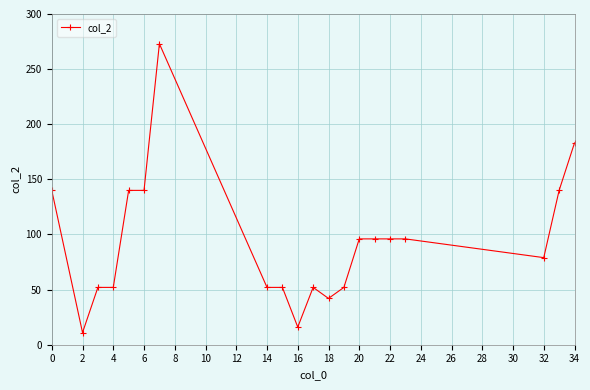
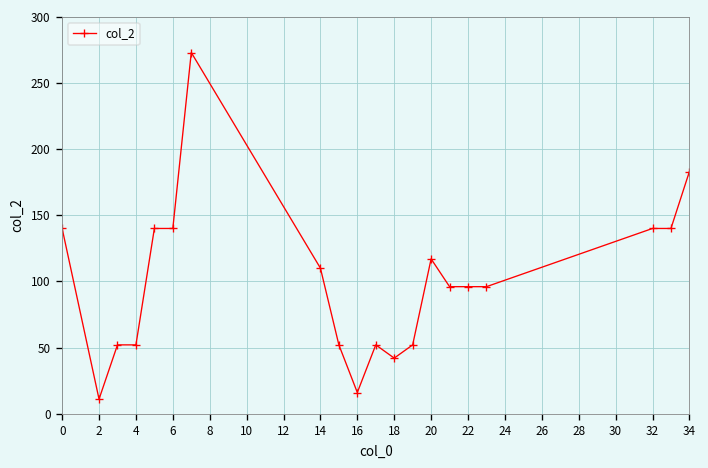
14: 52 -> 110
20: 96 -> 117
32: 79 -> 140
